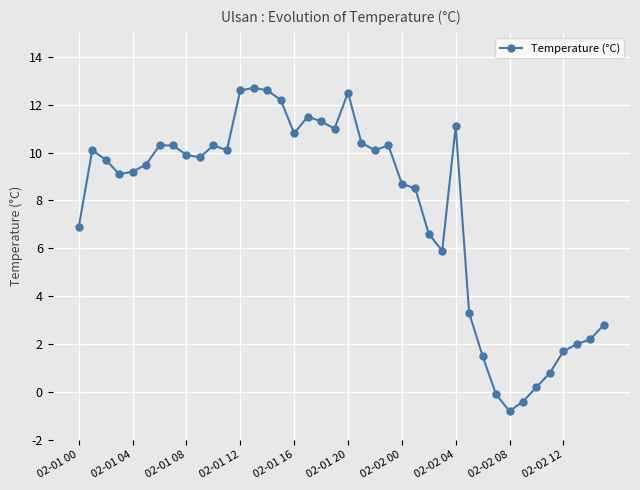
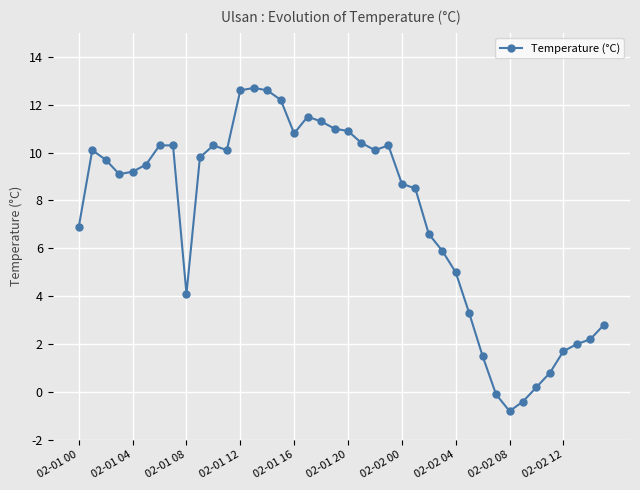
02-01 08: 9.9 -> 4.1
02-01 20: 12.5 -> 10.9
02-02 04: 11.1 -> 5.0
